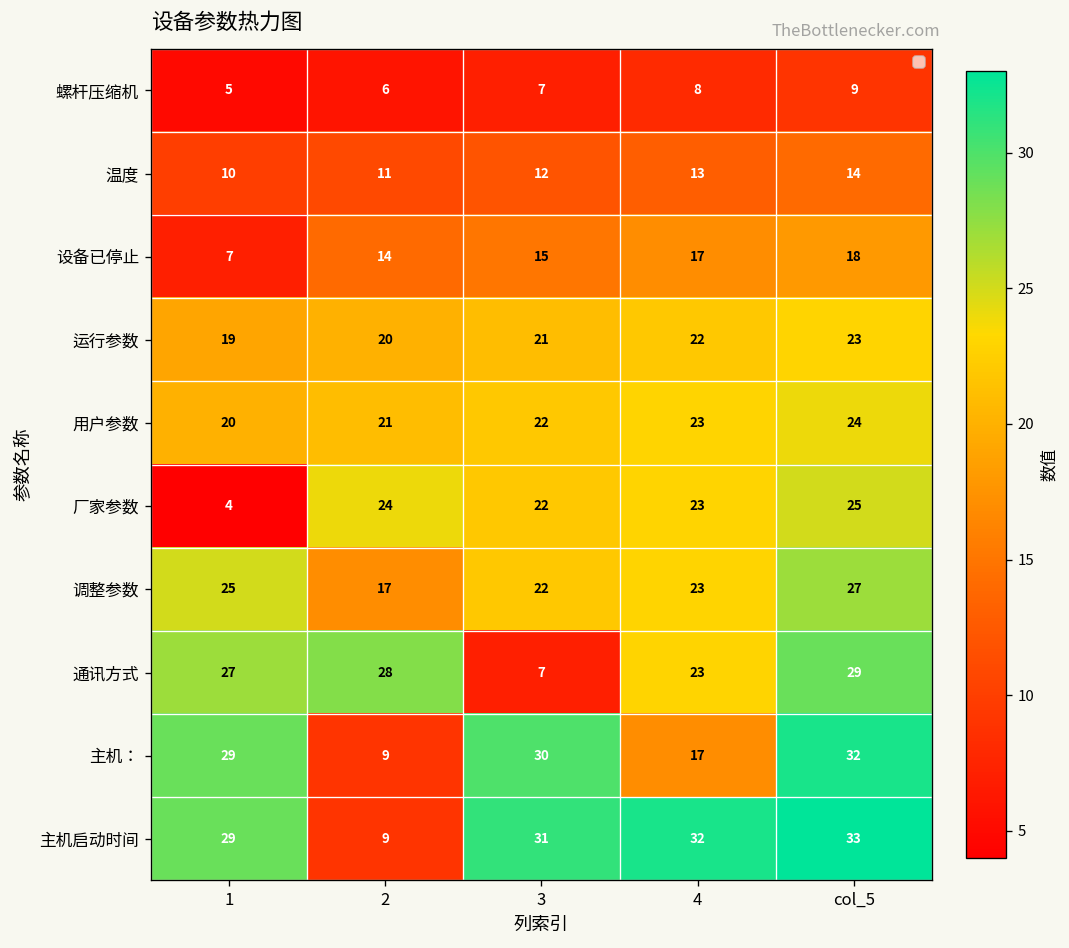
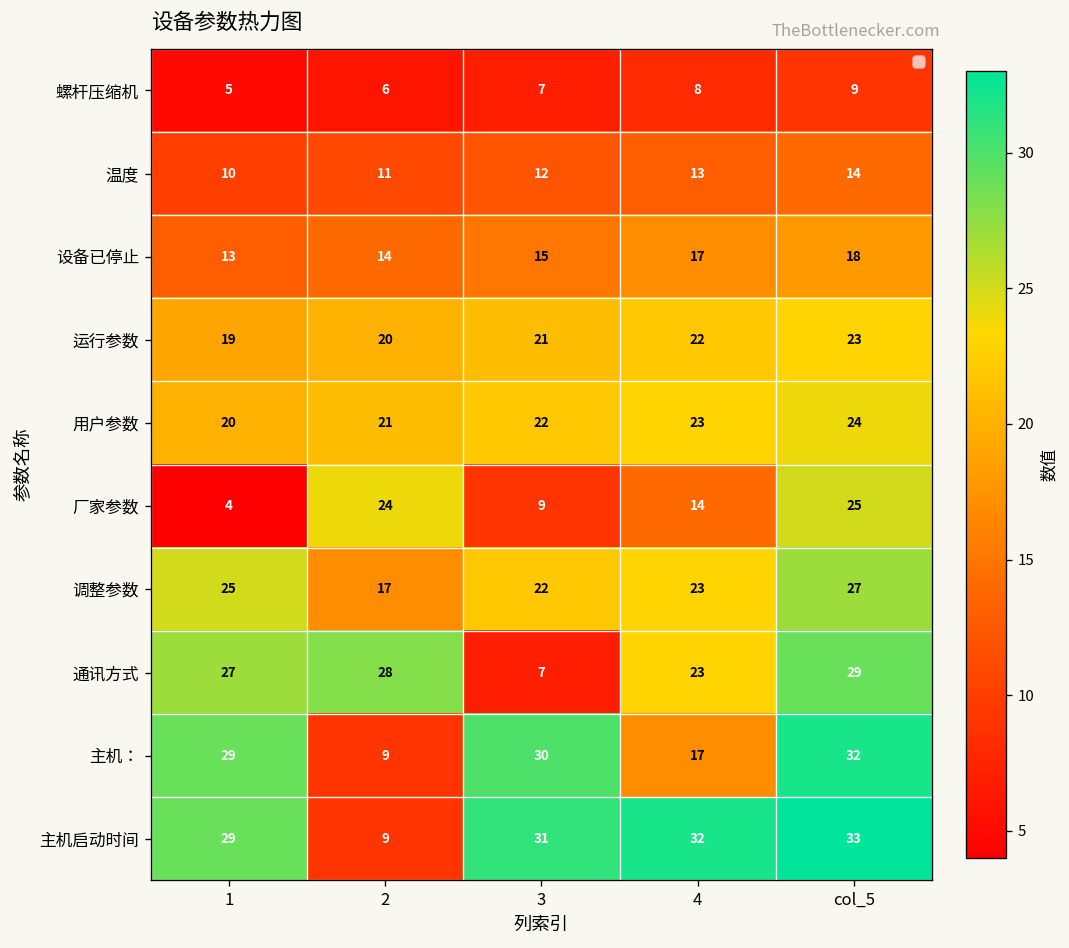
设备已停止, 1: 7 -> 13
厂家参数, 3: 22 -> 9
厂家参数, 4: 23 -> 14
